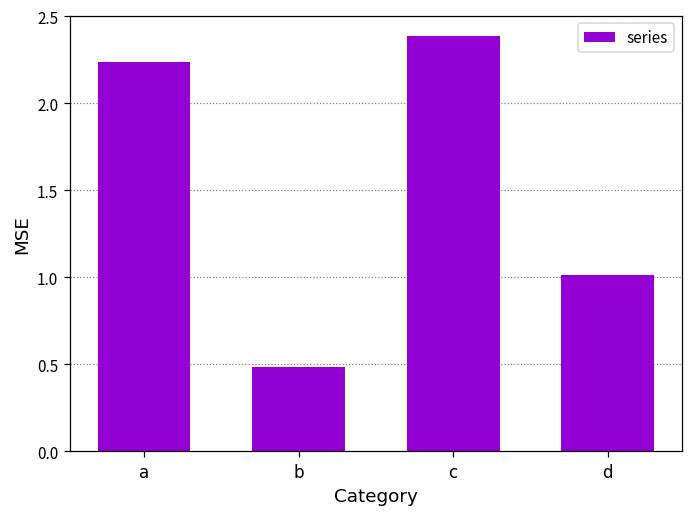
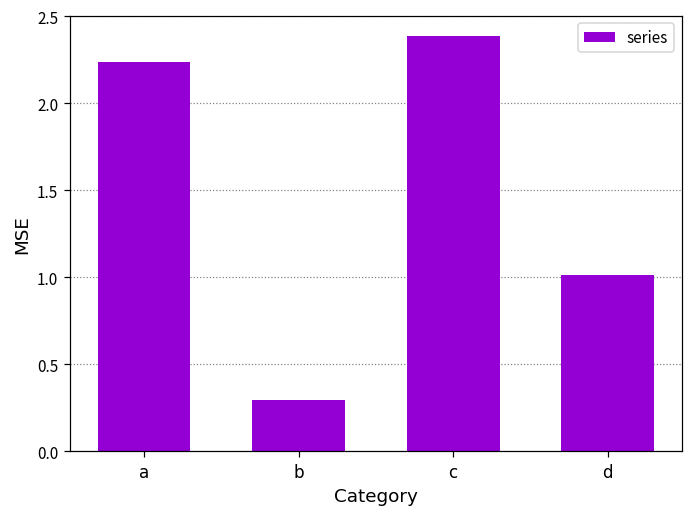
b: 0.48 -> 0.29
